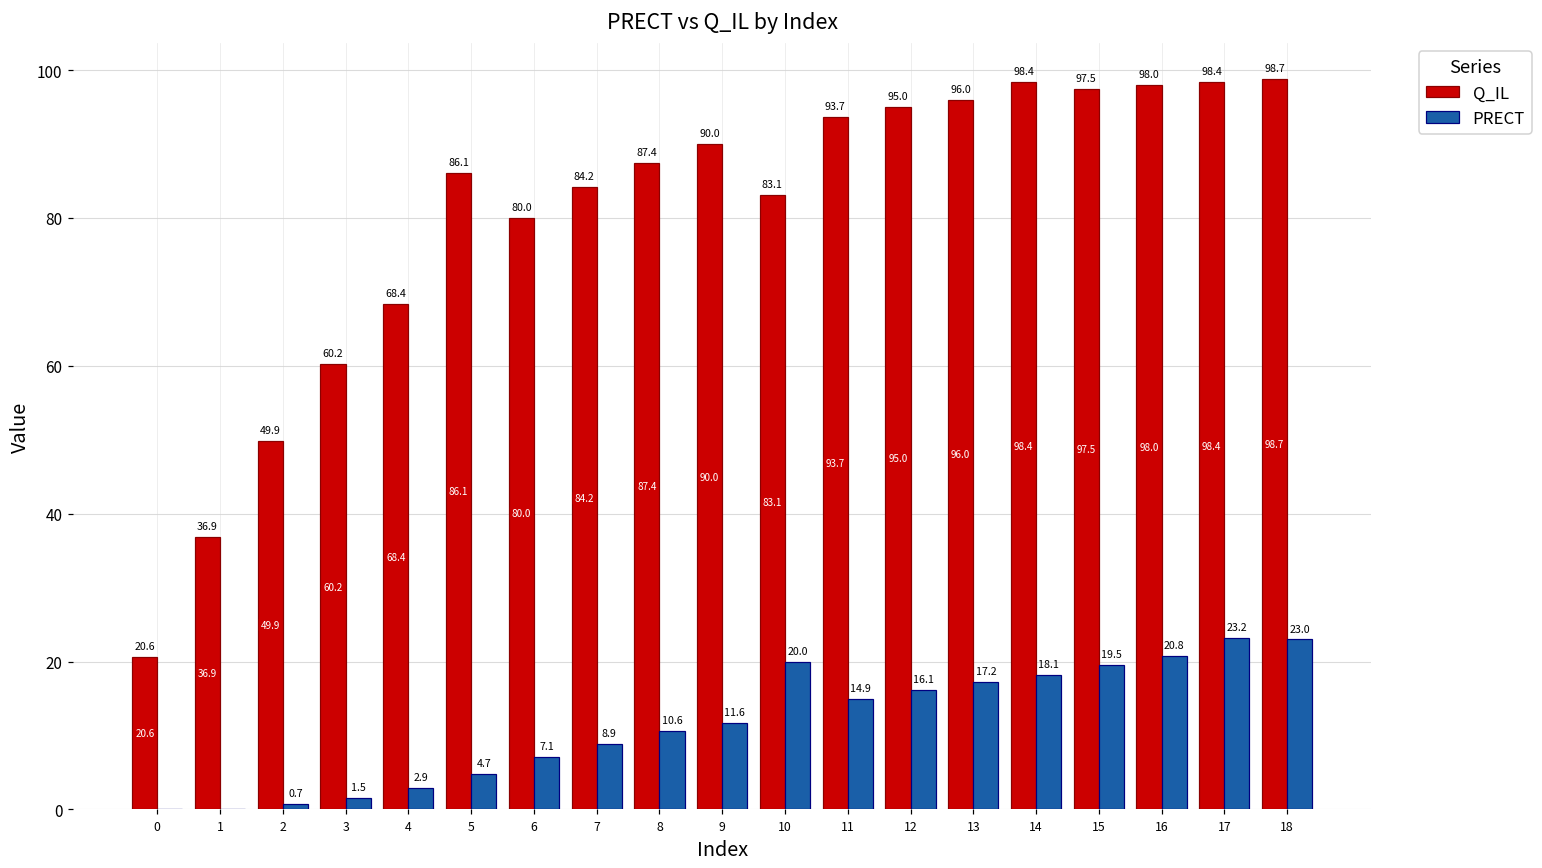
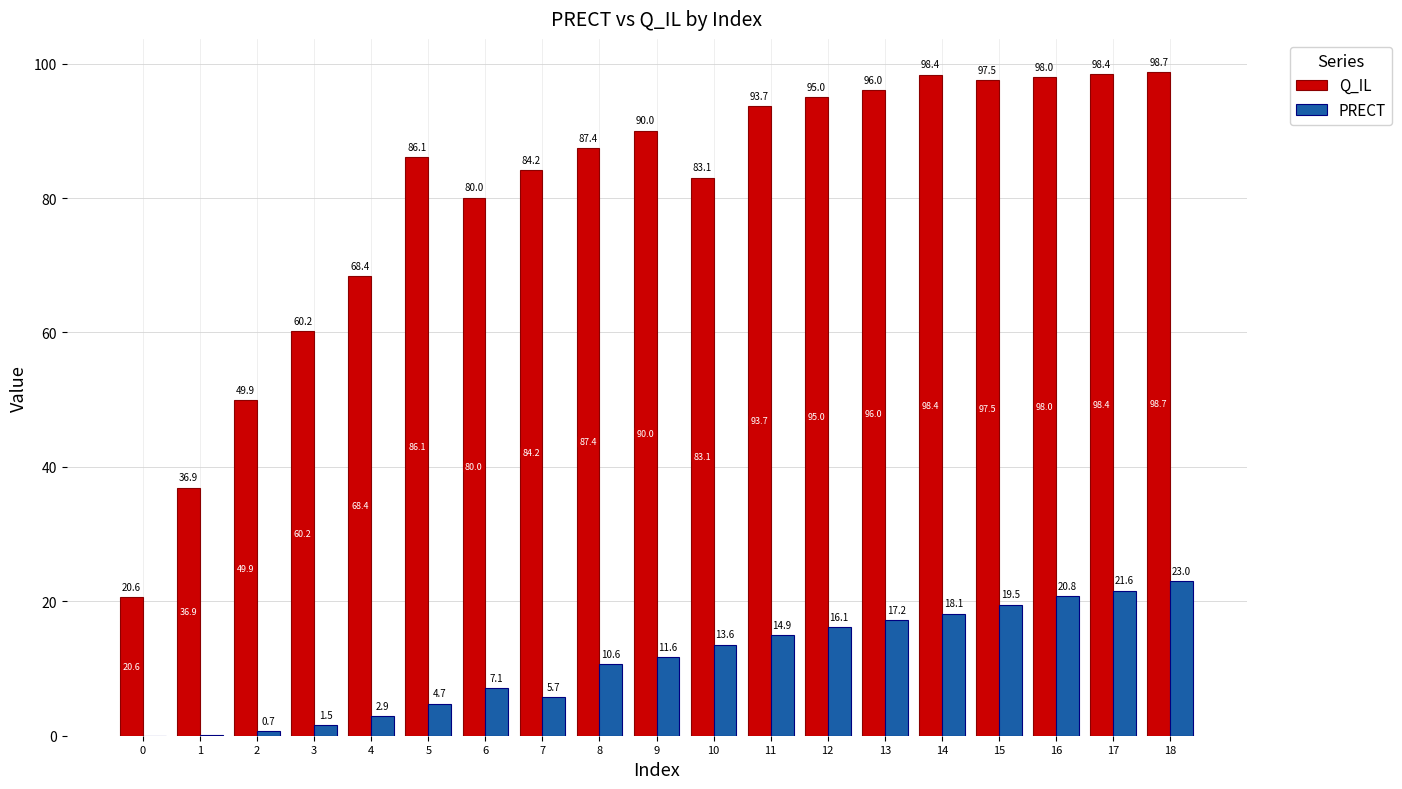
PRECT, 7: 8.9 -> 5.7
PRECT, 10: 20.0 -> 13.6
PRECT, 17: 23.2 -> 21.6
